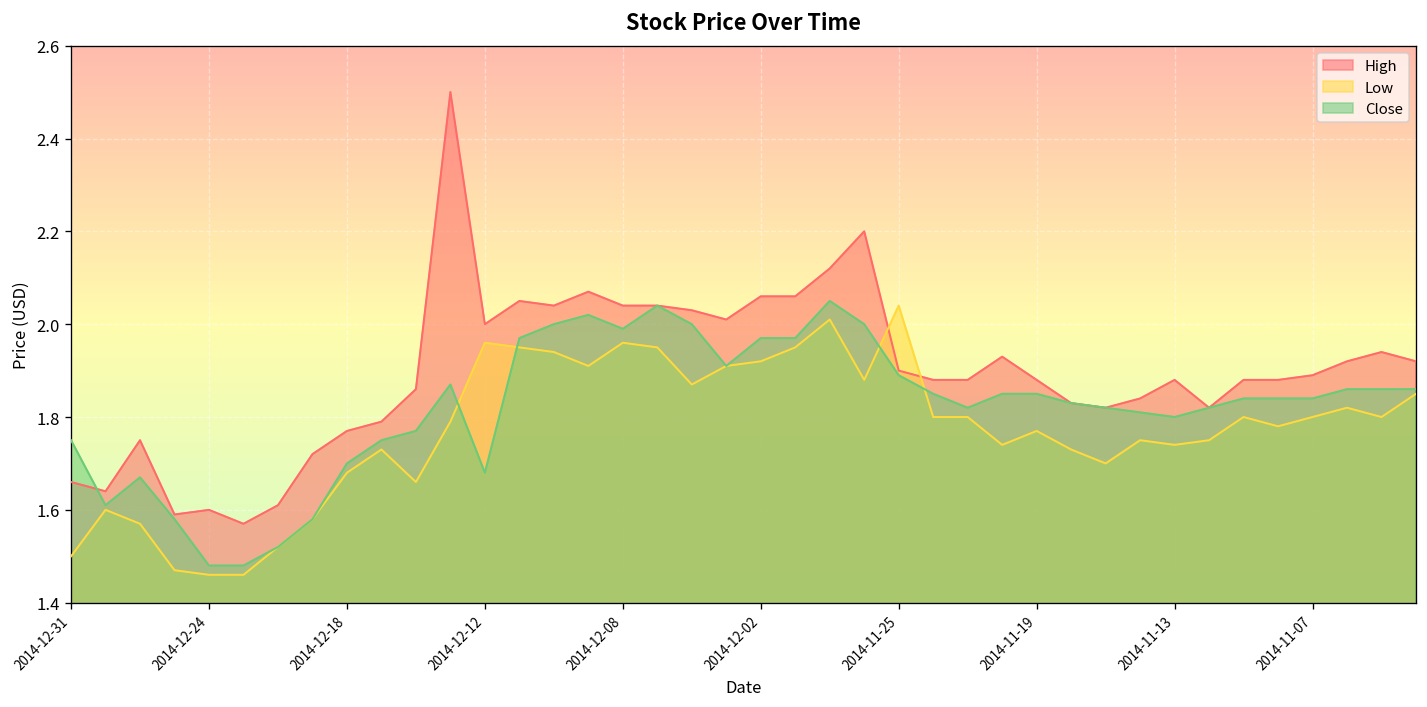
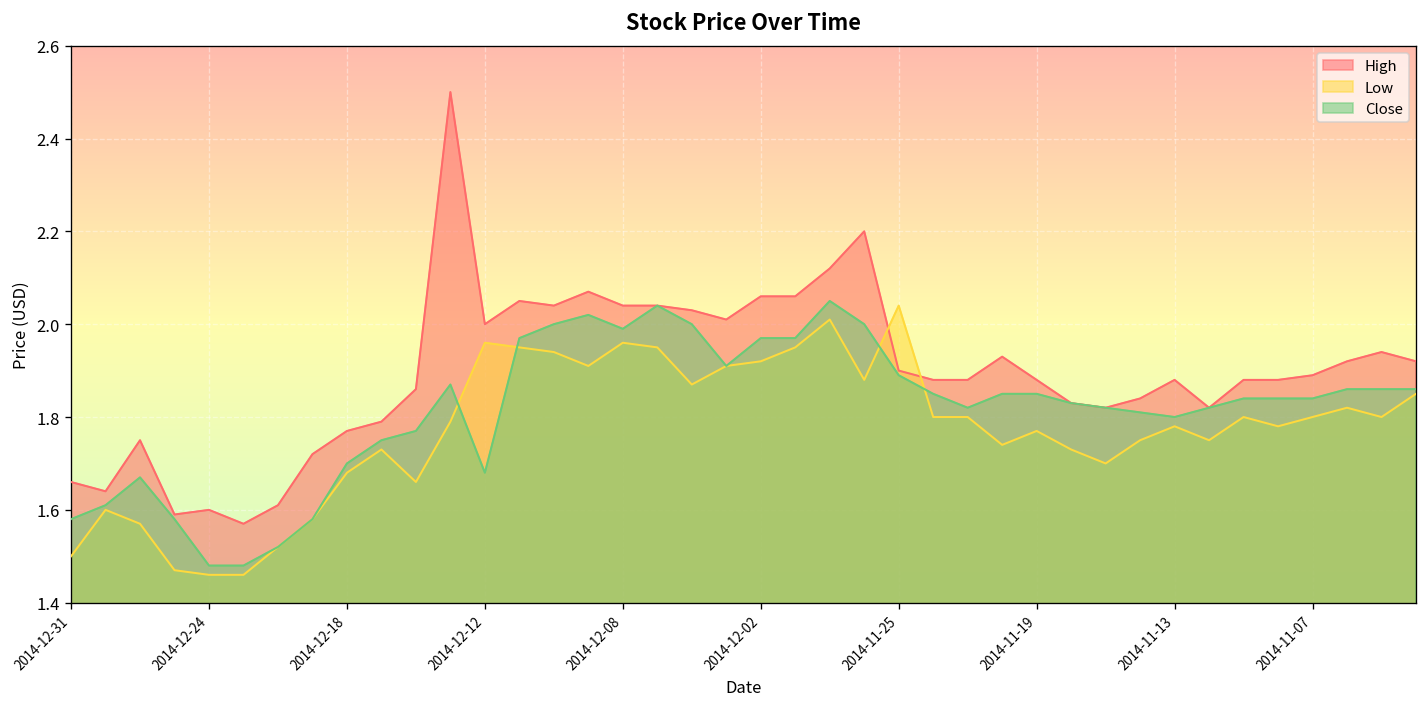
Close, 2014-12-31: 1.75 -> 1.58
Low, 2014-11-13: 1.74 -> 1.78
